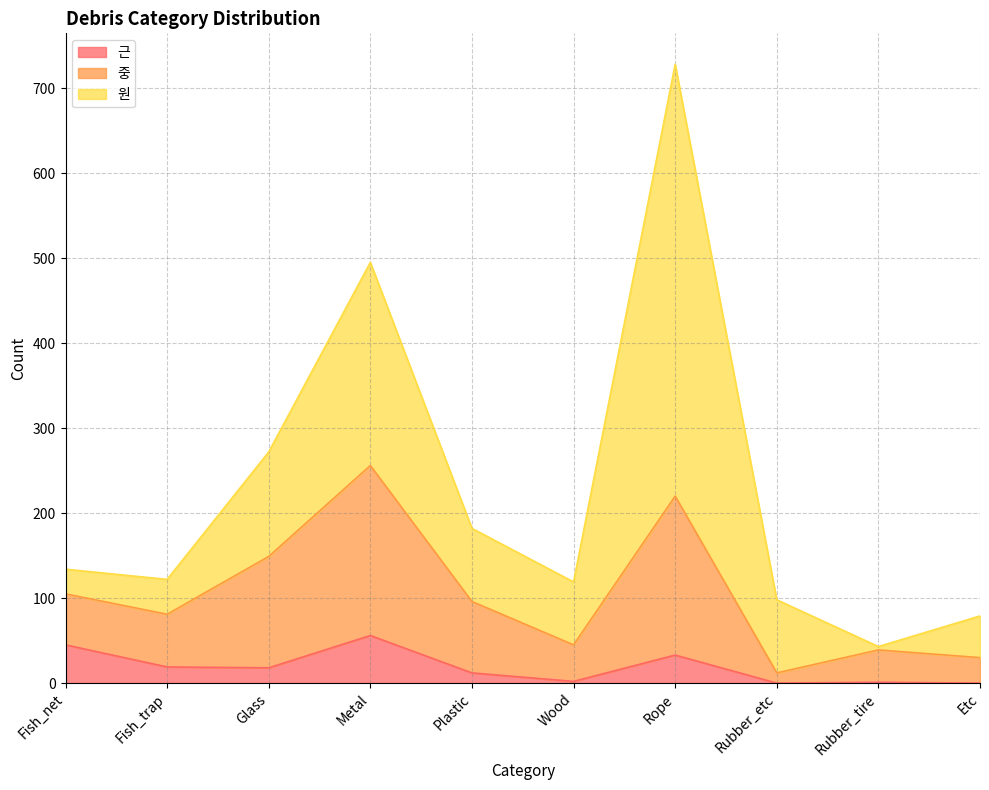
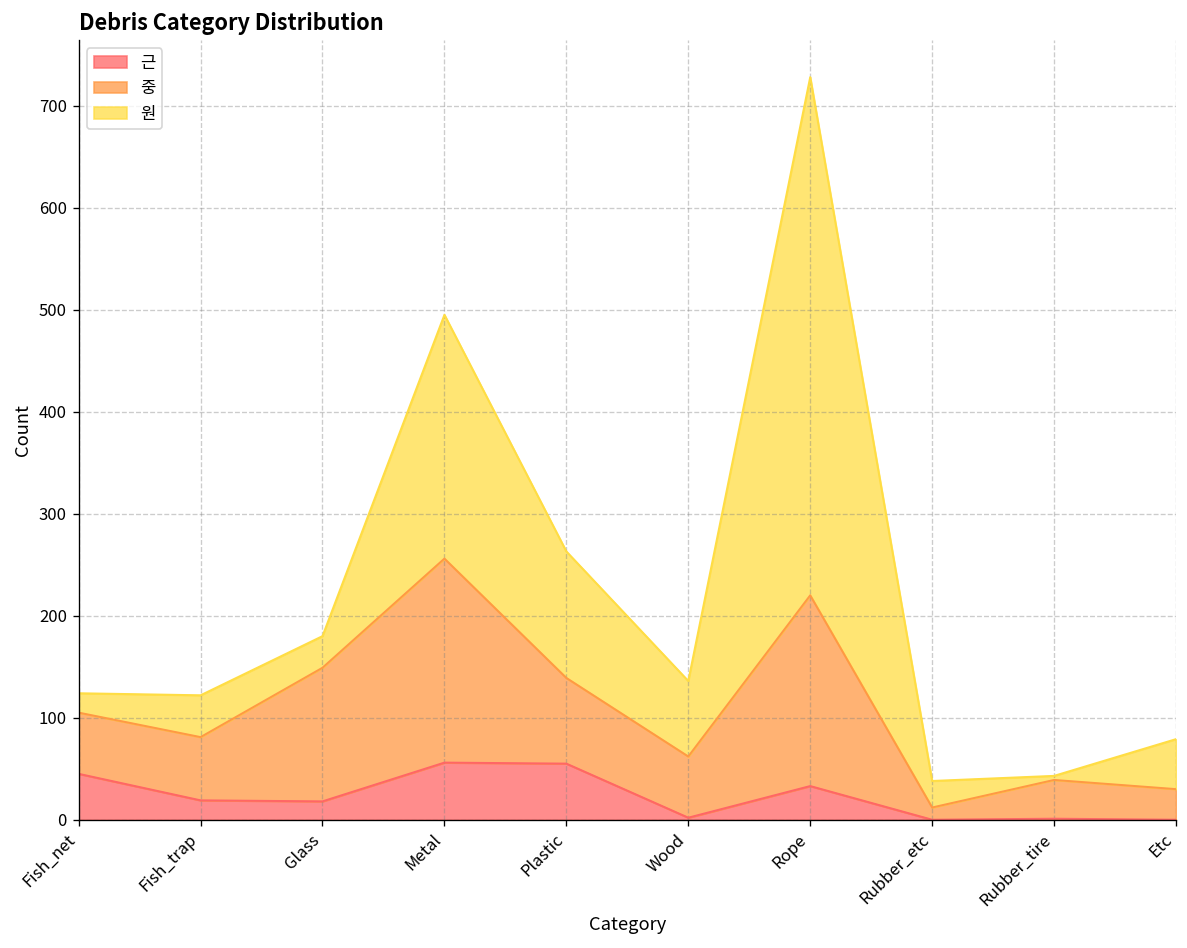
원, Fish_net: 30 -> 20
원, Glass: 120 -> 30
근, Plastic: 10 -> 60
원, Plastic: 90 -> 120
중, Wood: 40 -> 60
원, Rubber_etc: 90 -> 30
